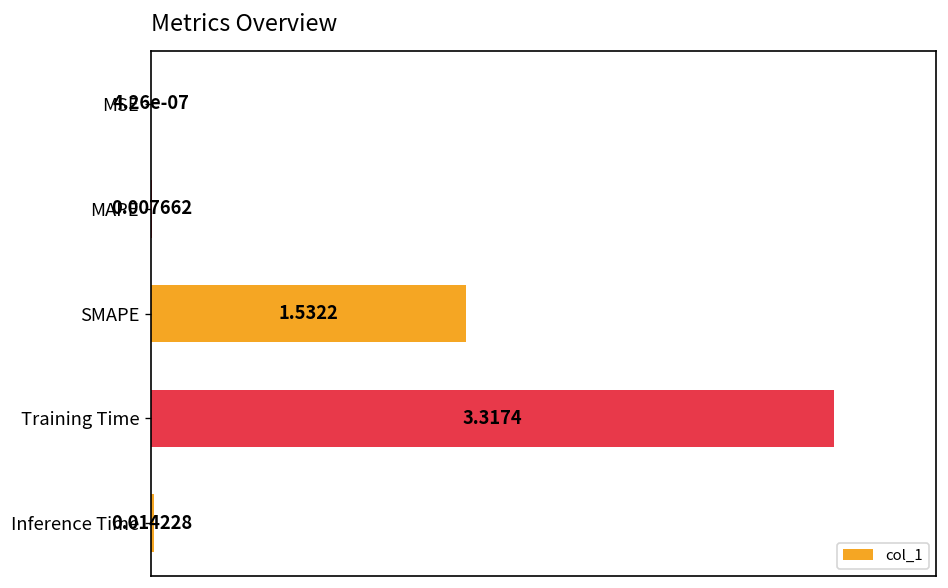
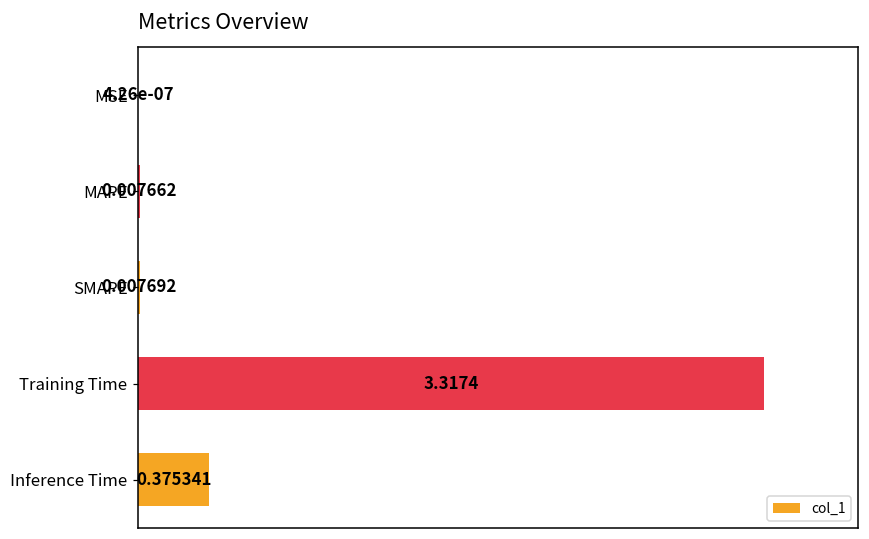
SMAPE: 1.5322 -> 0.007692
Inference Time: 0.014228 -> 0.375341
